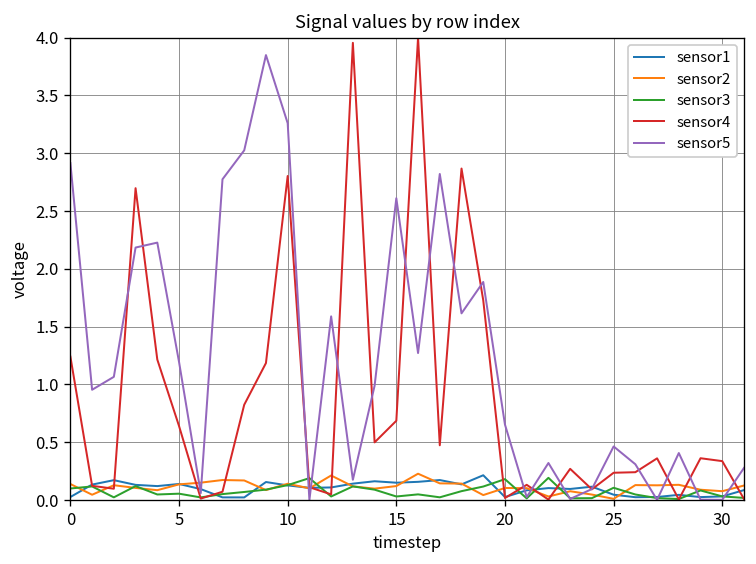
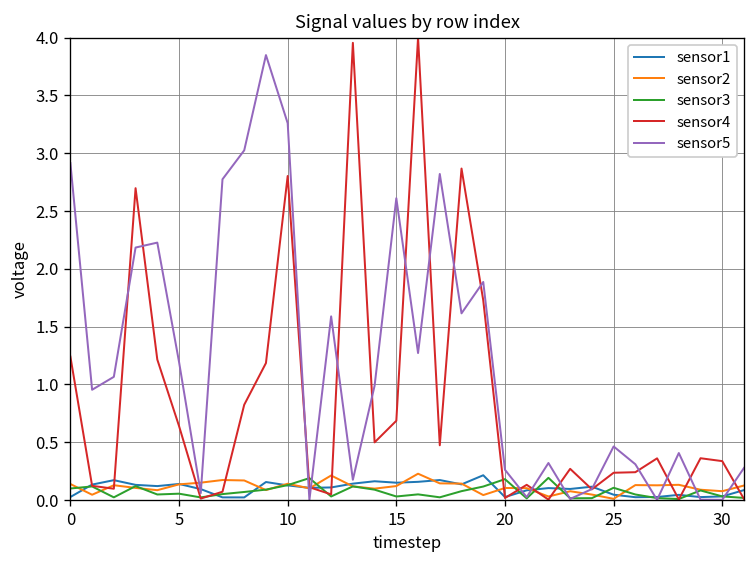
sensor5, 20: 0.7 -> 0.3
